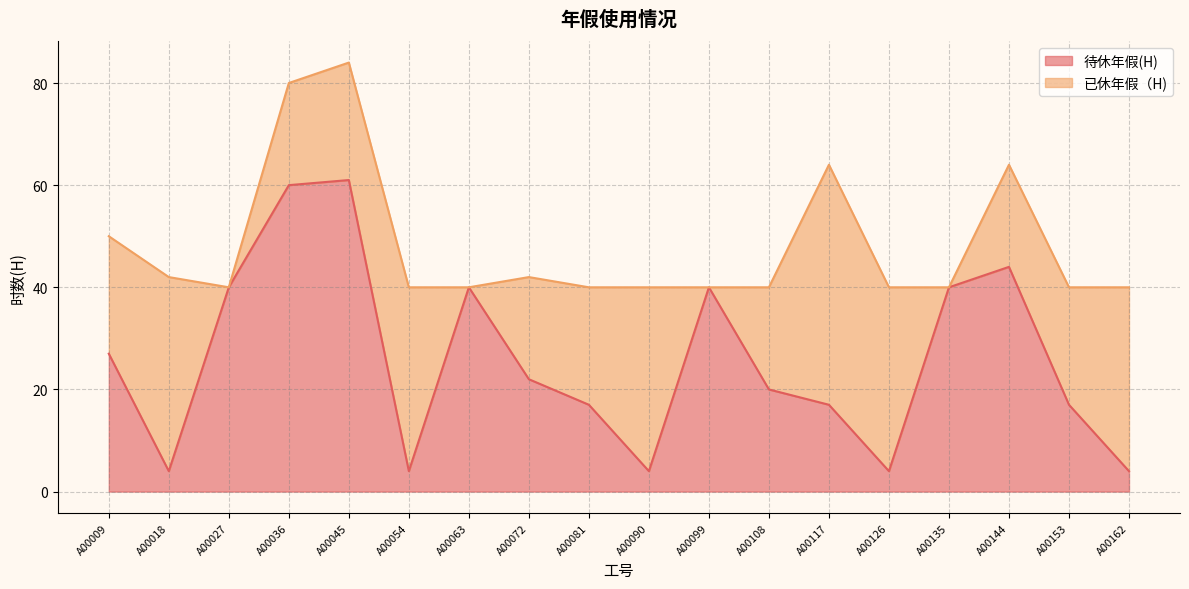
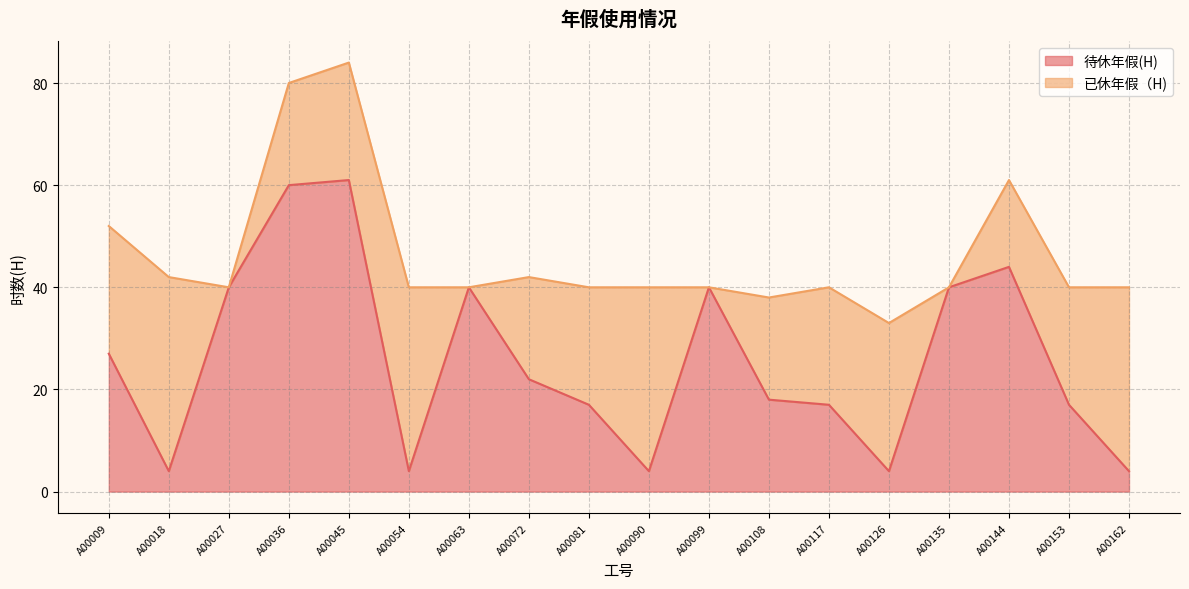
已休年假（H), A00009: 23 -> 25
待休年假(H), A00108: 20 -> 18
已休年假（H), A00117: 47 -> 23
已休年假（H), A00126: 36 -> 29
已休年假（H), A00144: 20 -> 17
